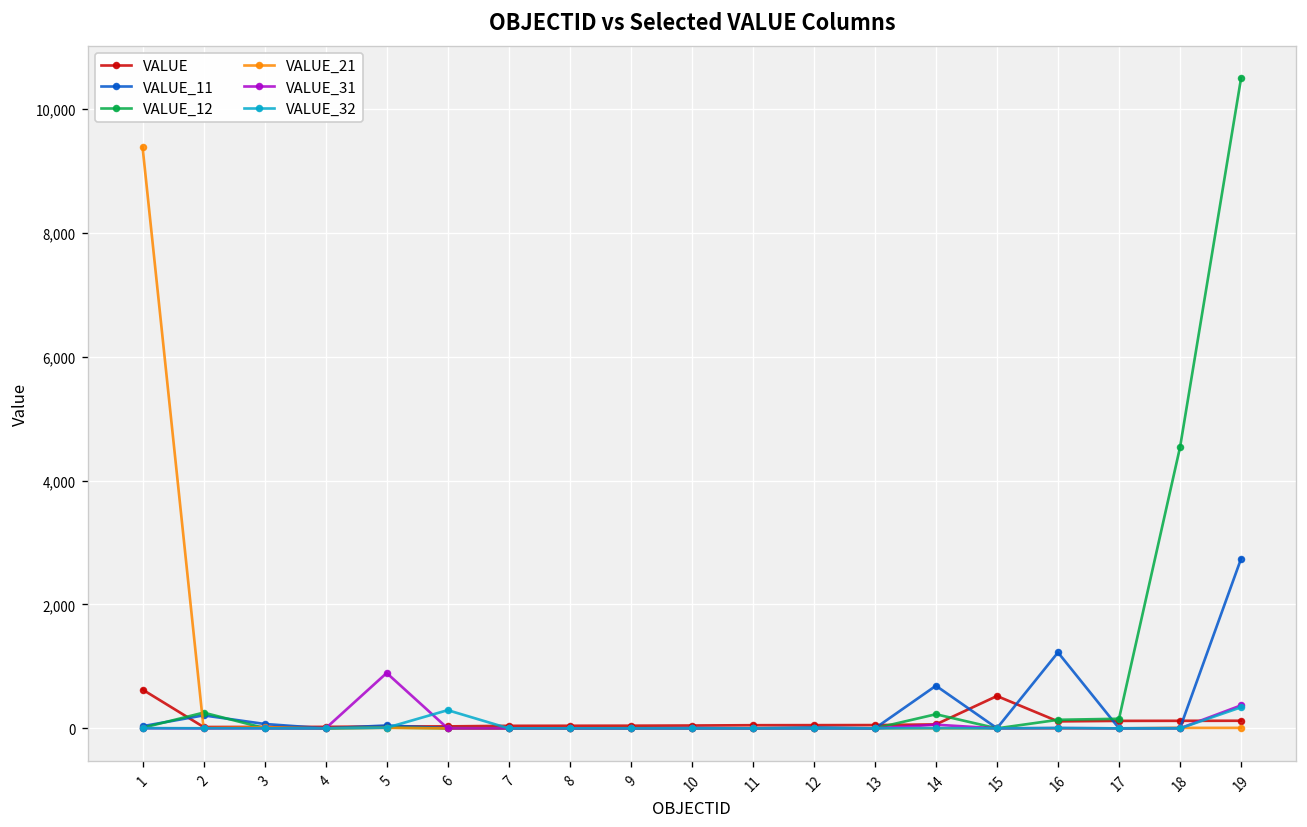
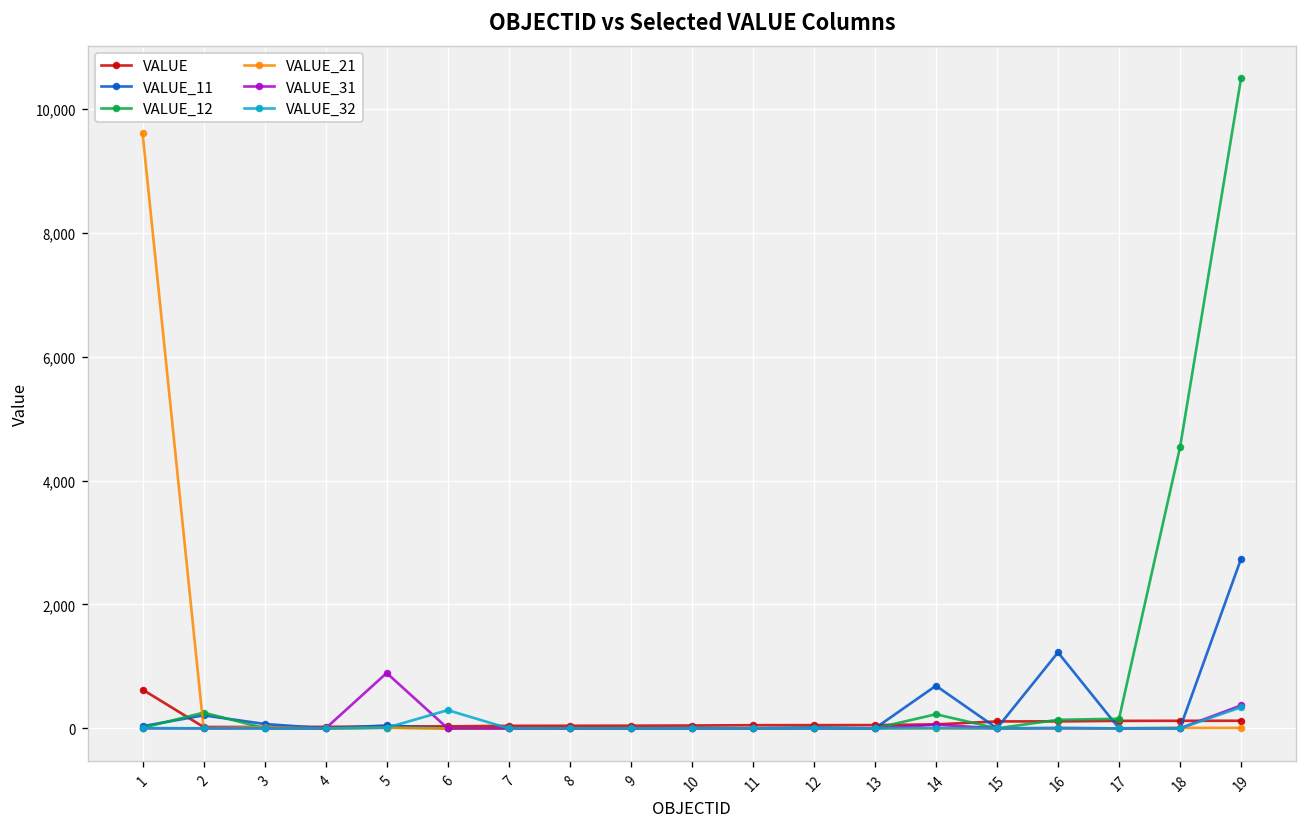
VALUE_21, 1: 9,400 -> 9,600
VALUE, 15: 500 -> 100
